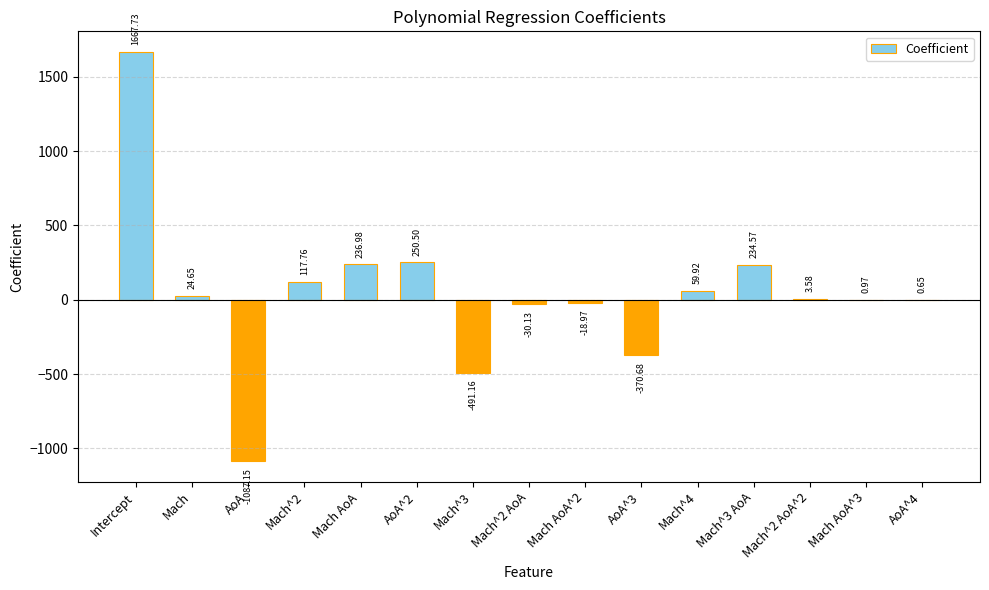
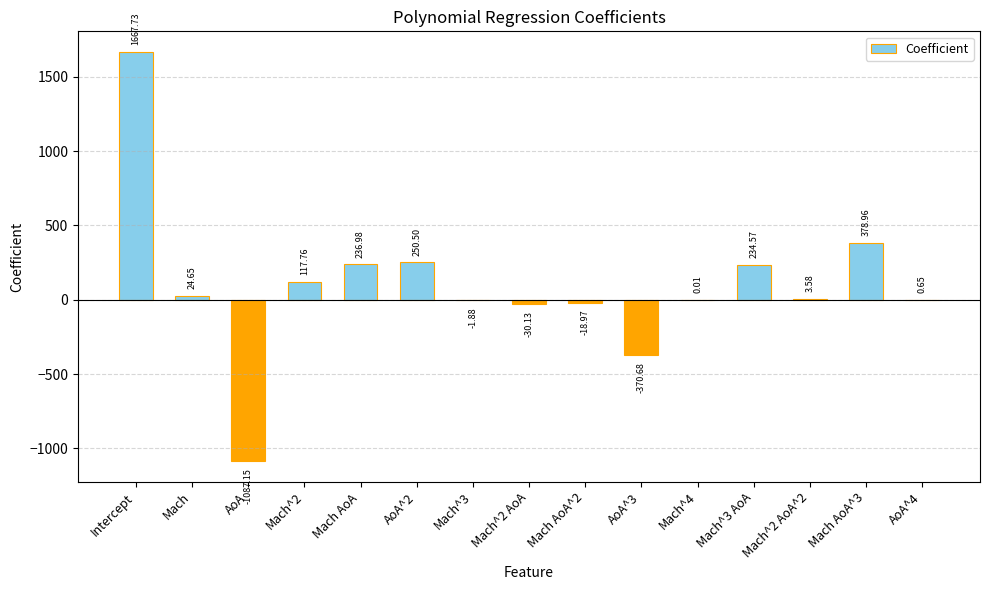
Mach^3: -491.16 -> -1.88
Mach^4: 59.92 -> 0.01
Mach AoA^3: 0.97 -> 378.96
